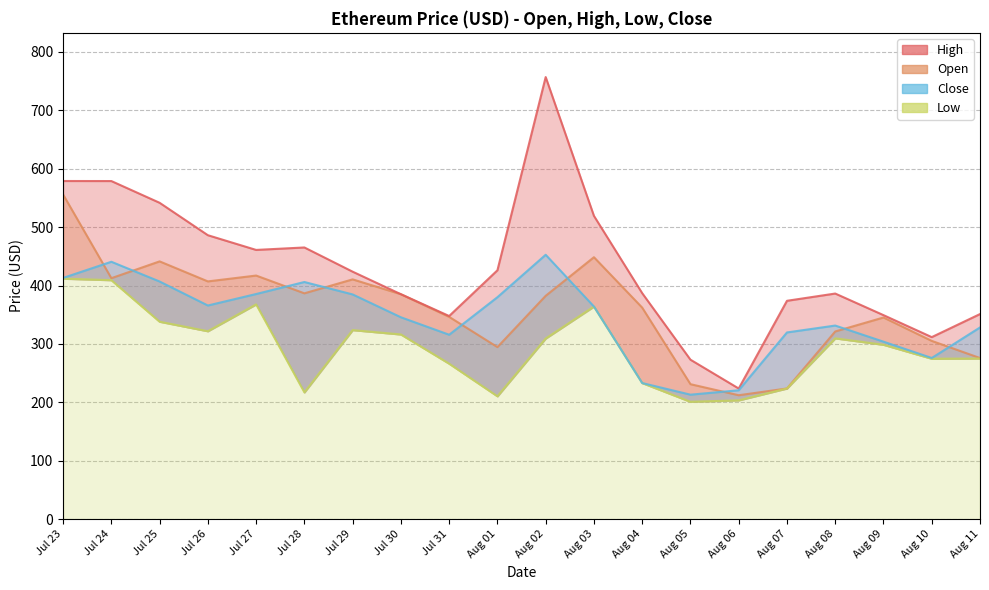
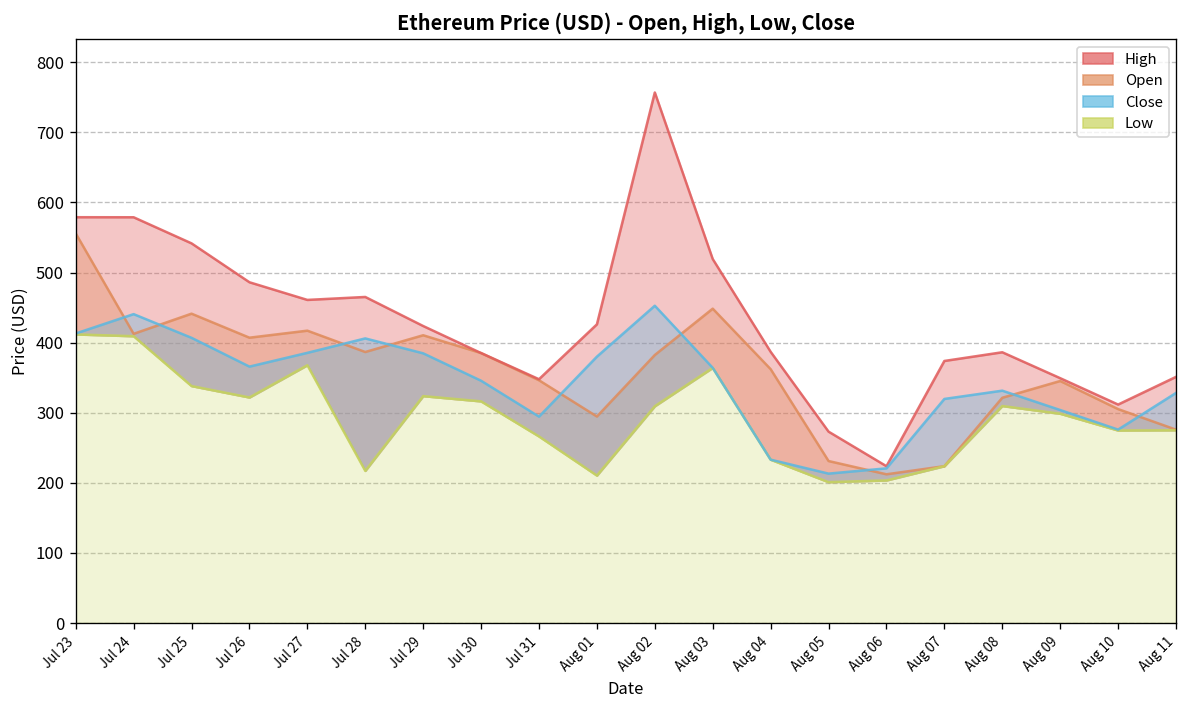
Close, Jul 31: 320 -> 290
